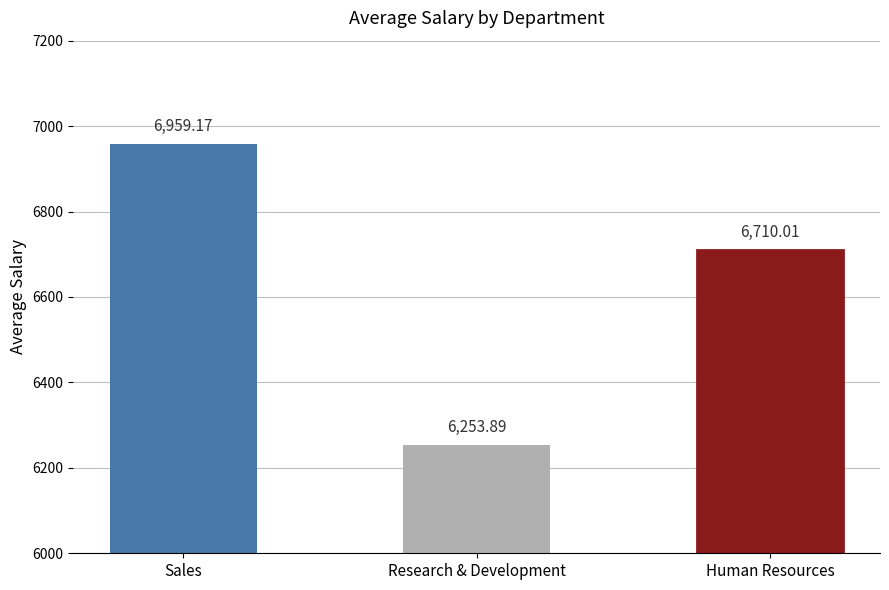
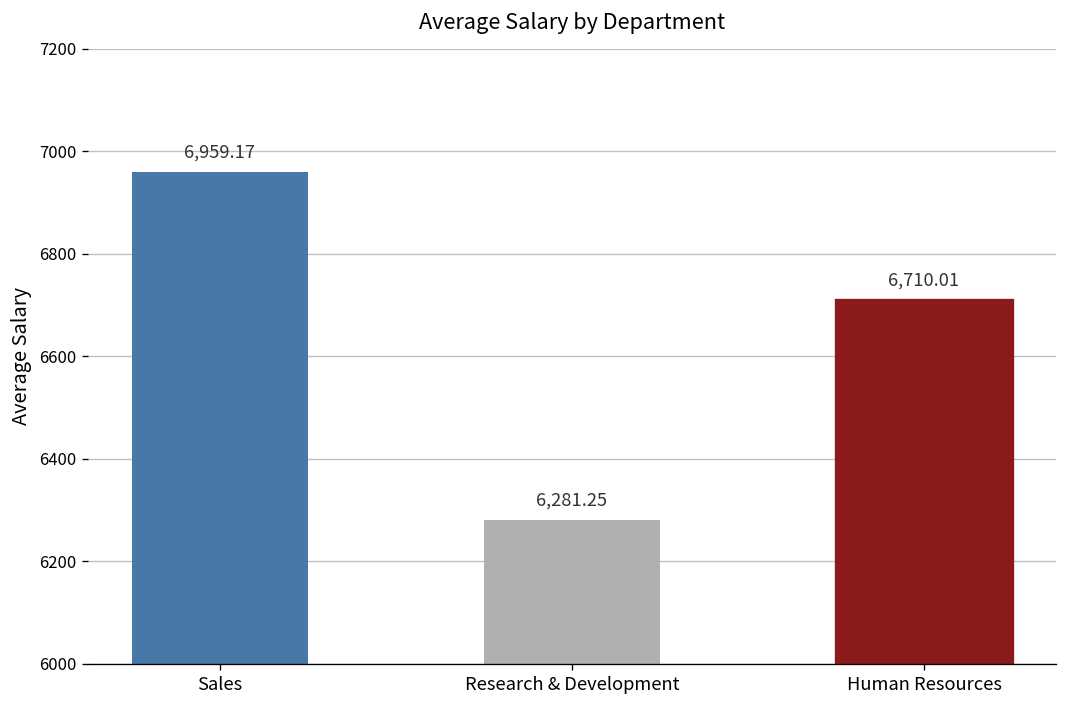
Research & Development: 6,253.89 -> 6,281.25
